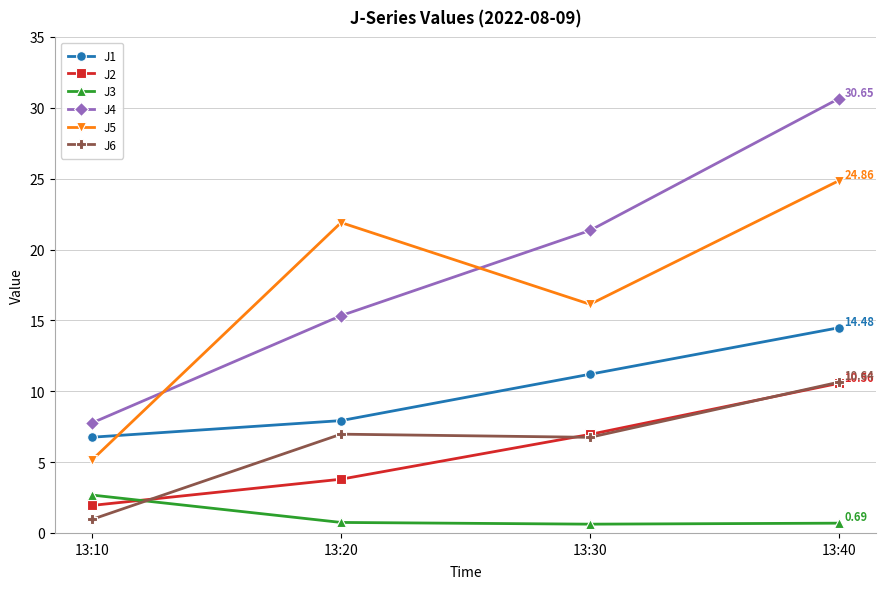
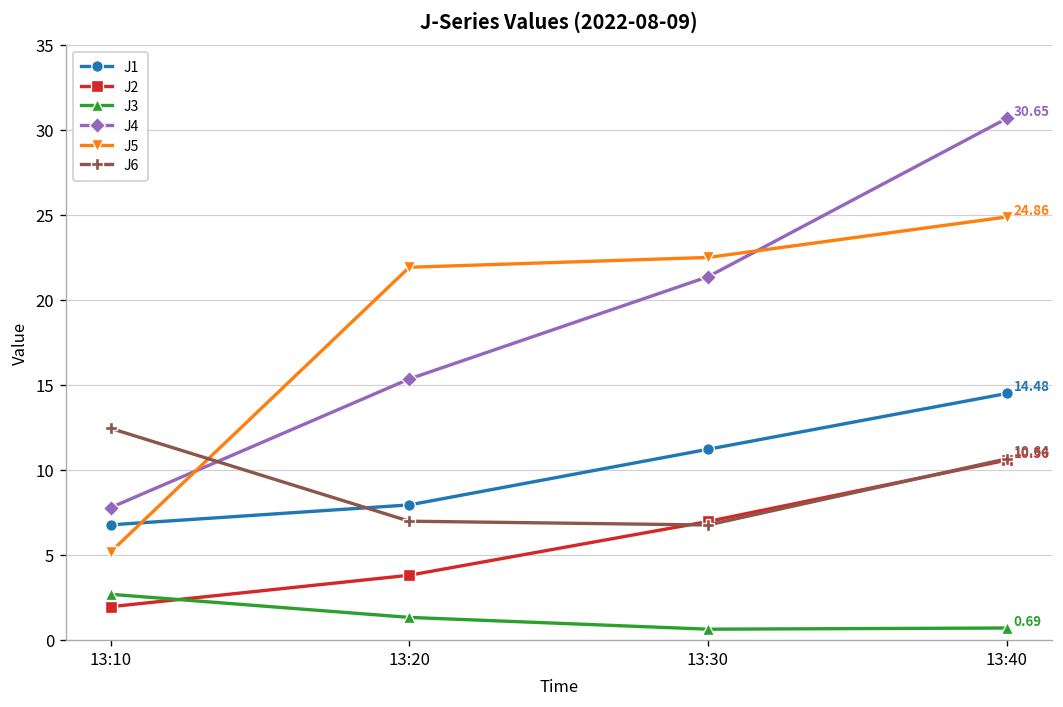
J6, 13:10: 1.0 -> 12.4
J3, 13:20: 0.7 -> 1.3
J5, 13:30: 16.1 -> 22.5
